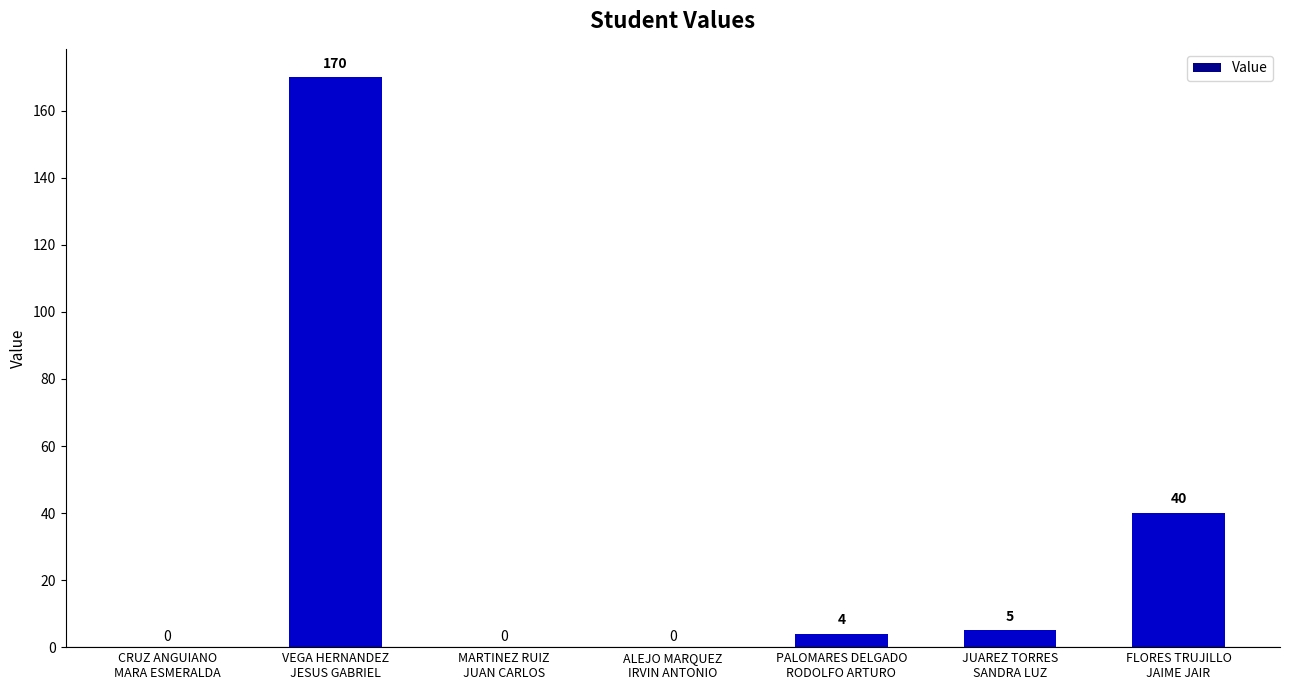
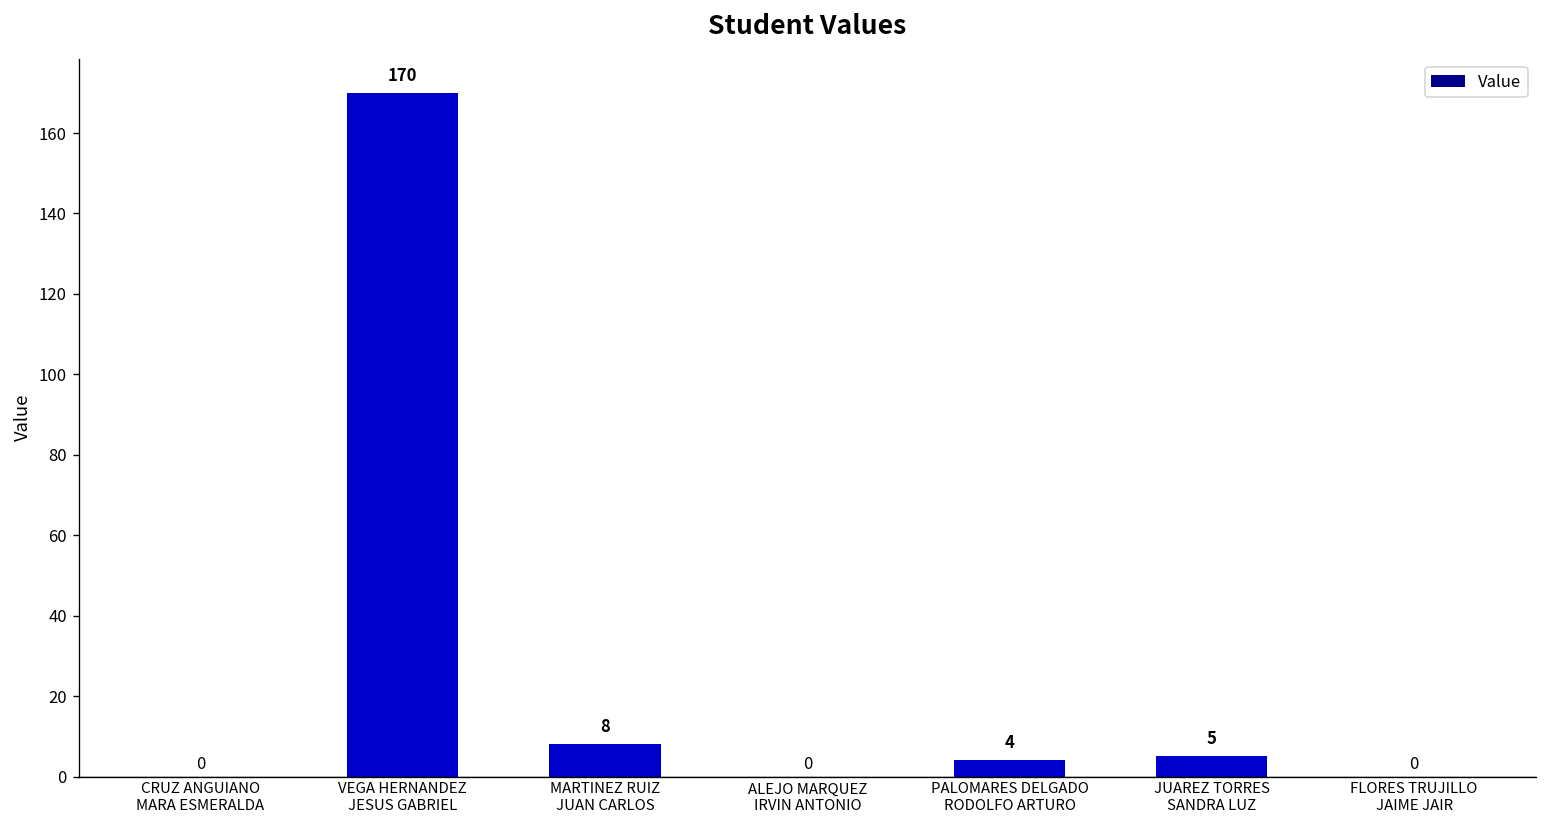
MARTINEZ RUIZ JUAN CARLOS: 0 -> 8
FLORES TRUJILLO JAIME JAIR: 40 -> 0
